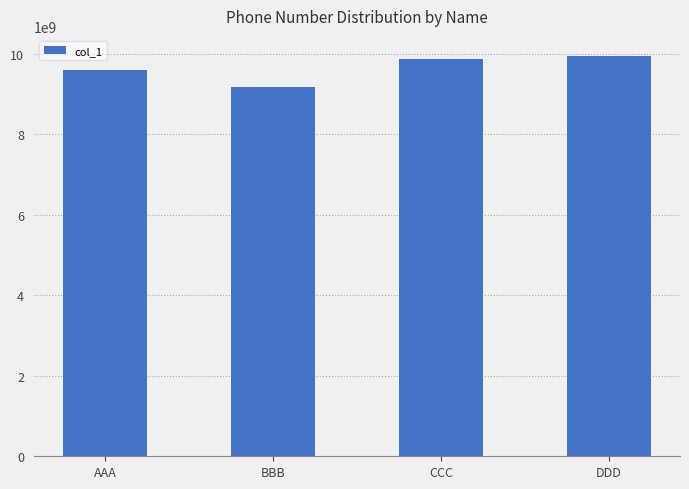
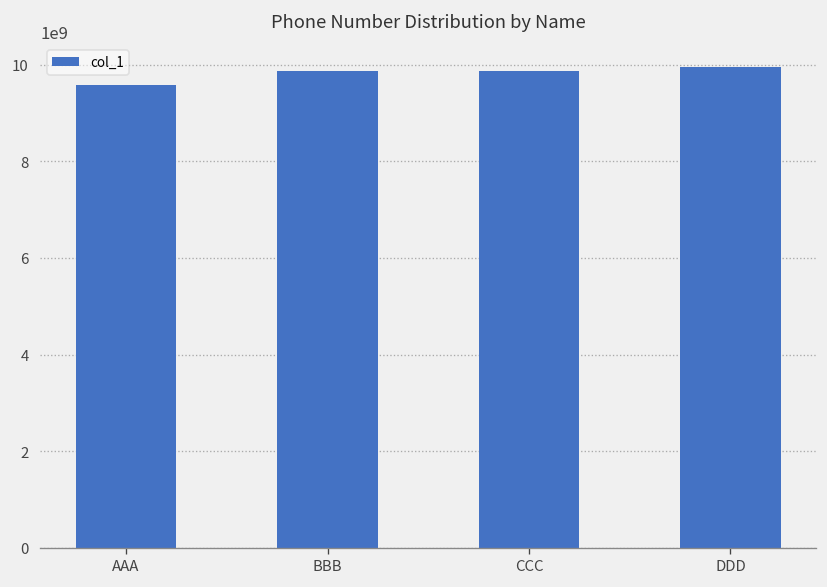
BBB: 9200000000 -> 9900000000
